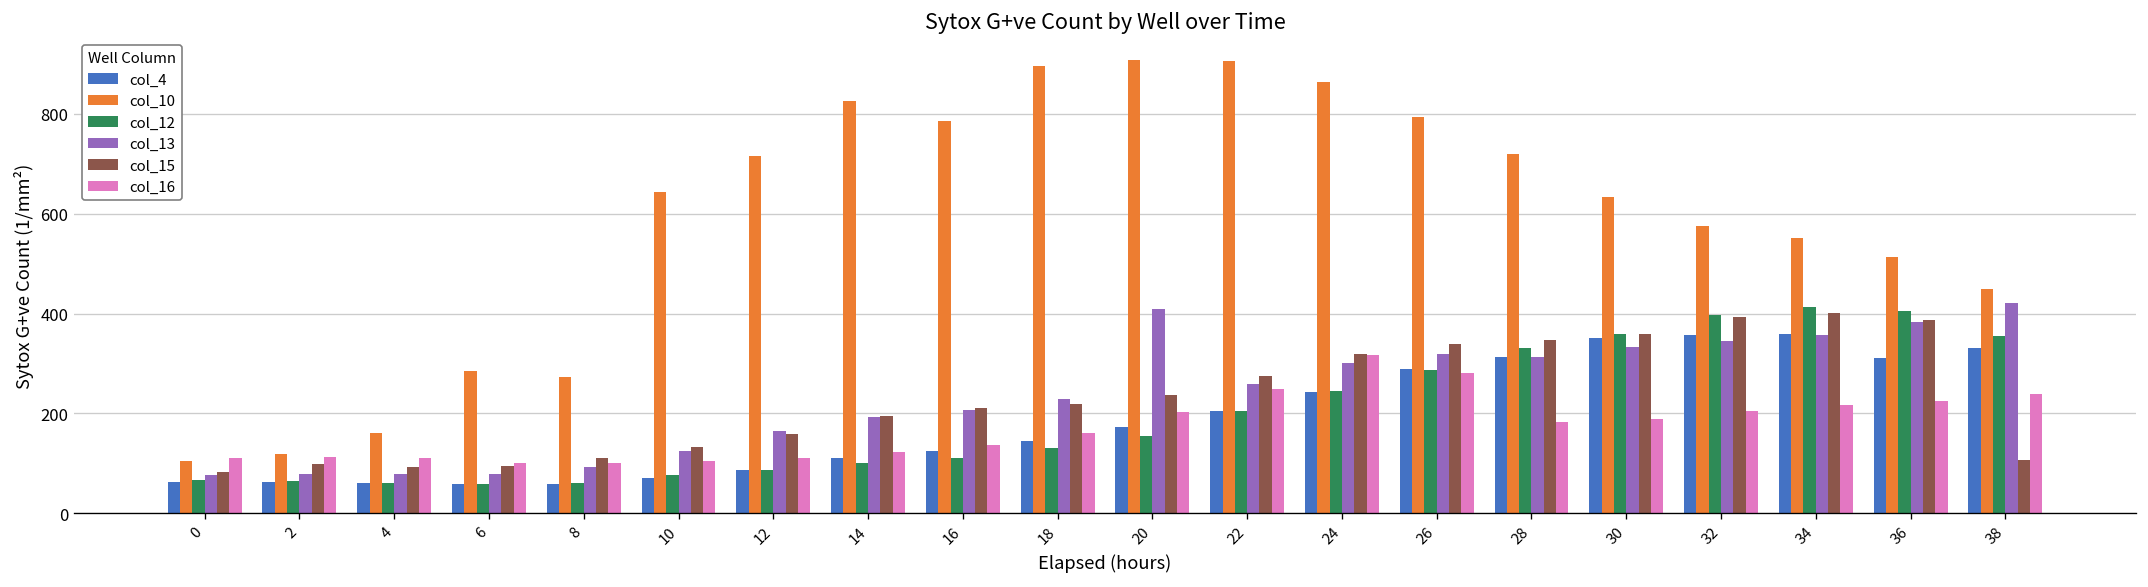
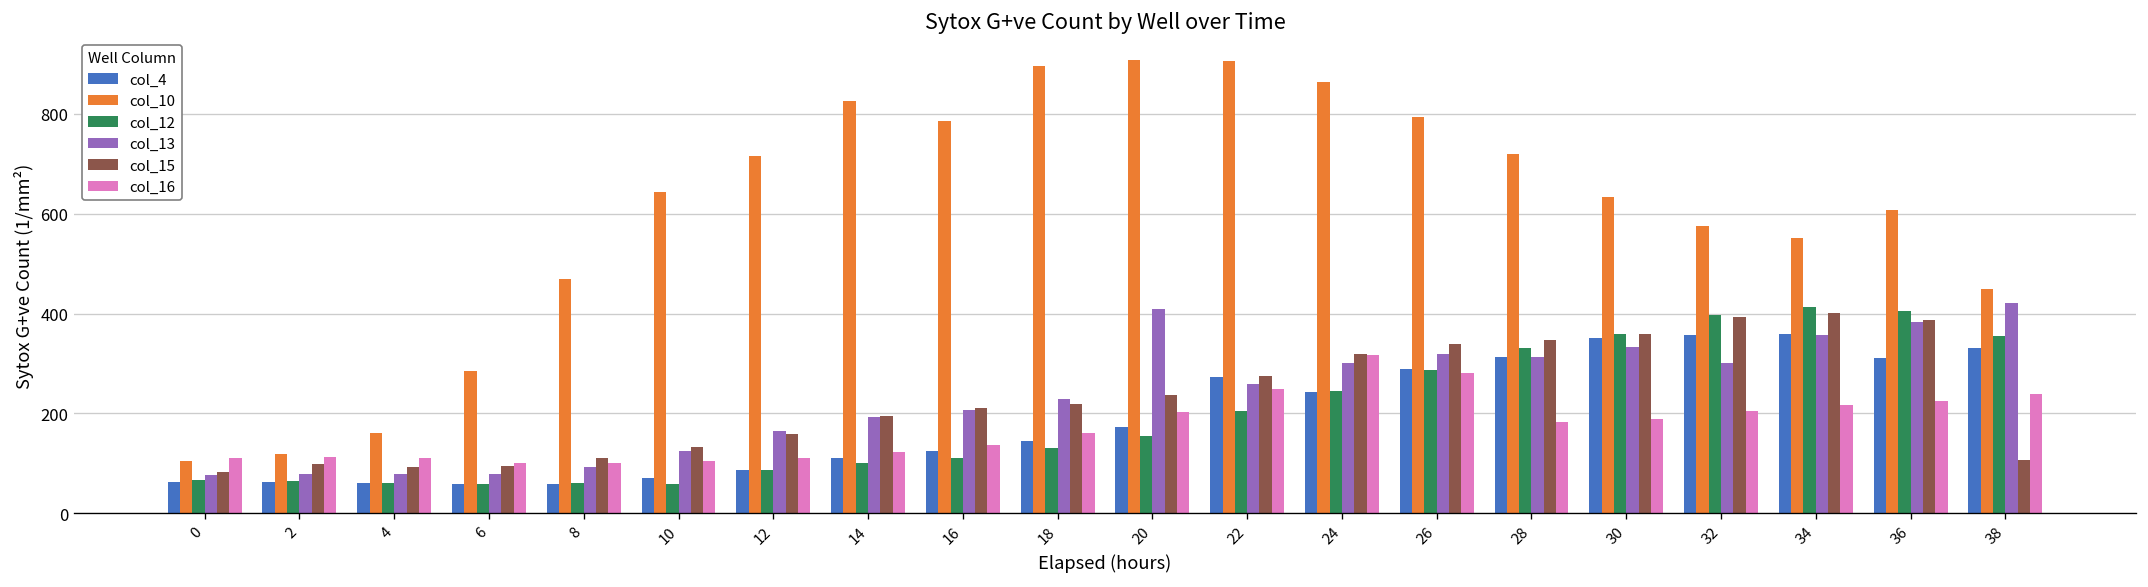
col_10, 8: 270 -> 470
col_12, 10: 80 -> 60
col_4, 22: 210 -> 270
col_13, 32: 350 -> 300
col_10, 36: 510 -> 610
